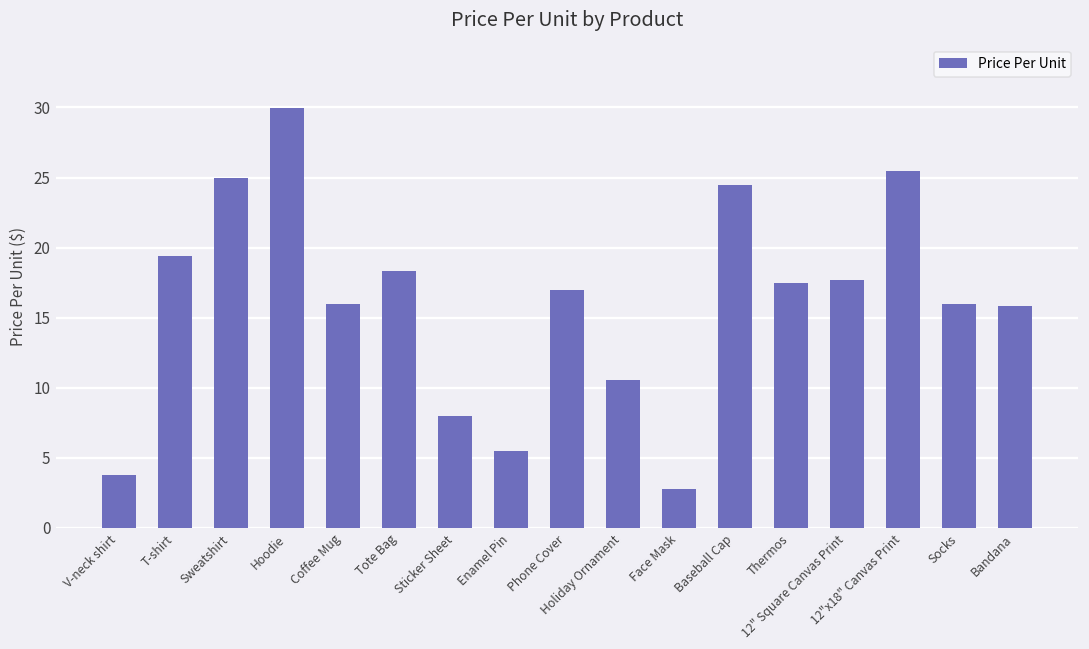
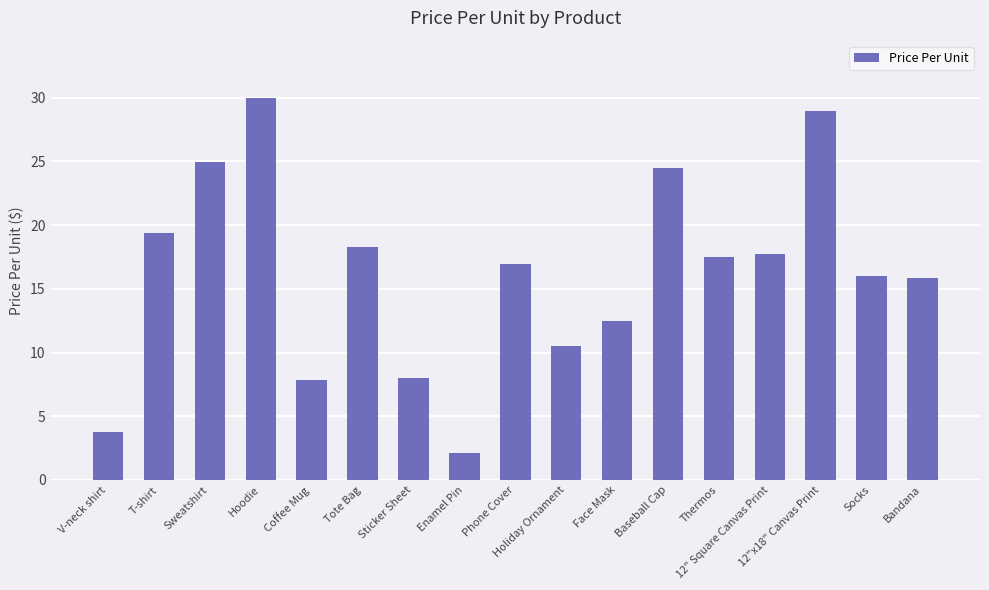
Coffee Mug: 16.0 -> 7.9
Enamel Pin: 5.5 -> 2.1
Face Mask: 2.8 -> 12.5
12"x18" Canvas Print: 25.5 -> 29.0
